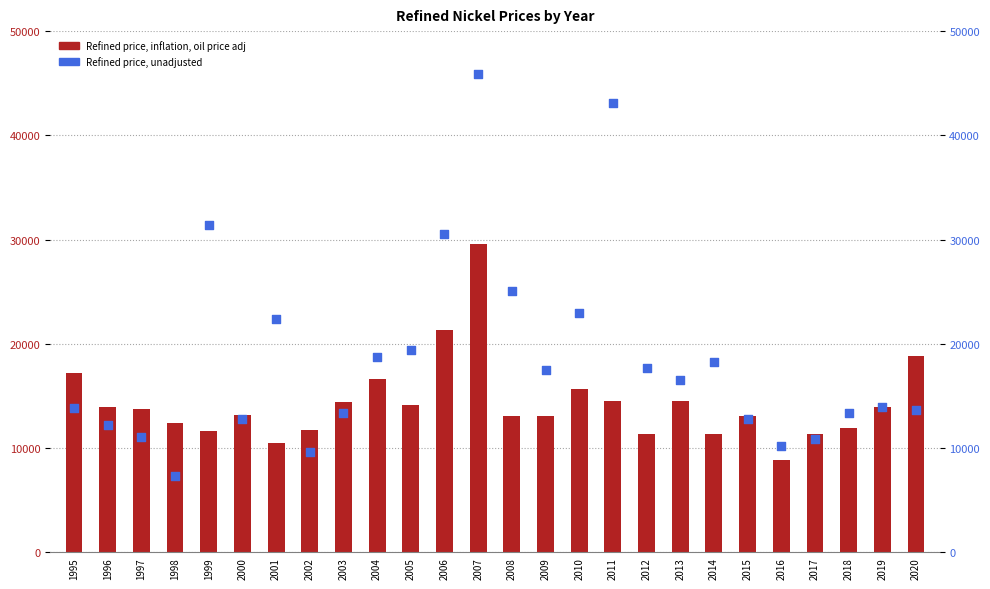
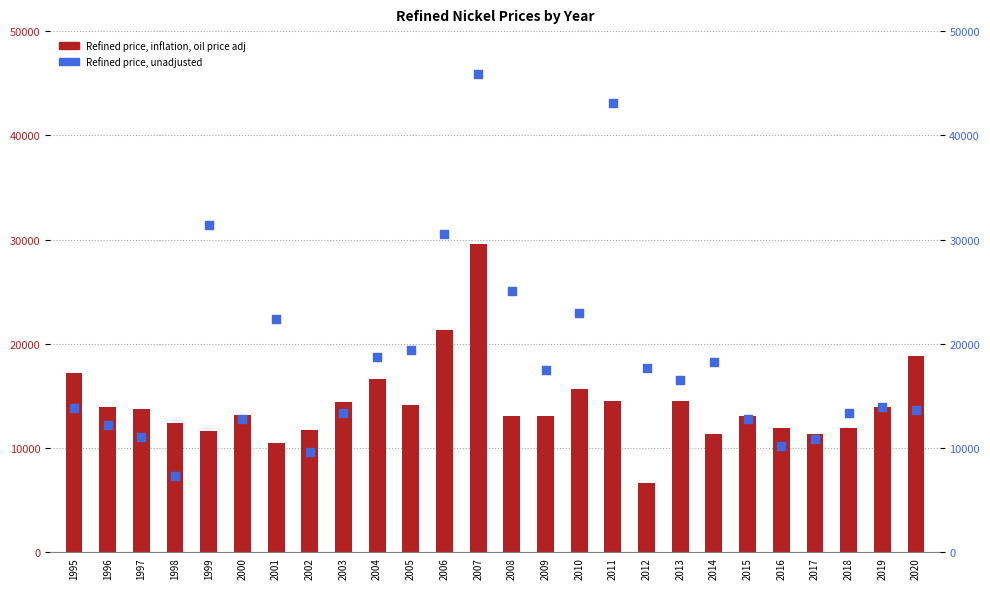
Refined price, inflation, oil price adj, 2012: 11400 -> 6700
Refined price, inflation, oil price adj, 2016: 8900 -> 11900
